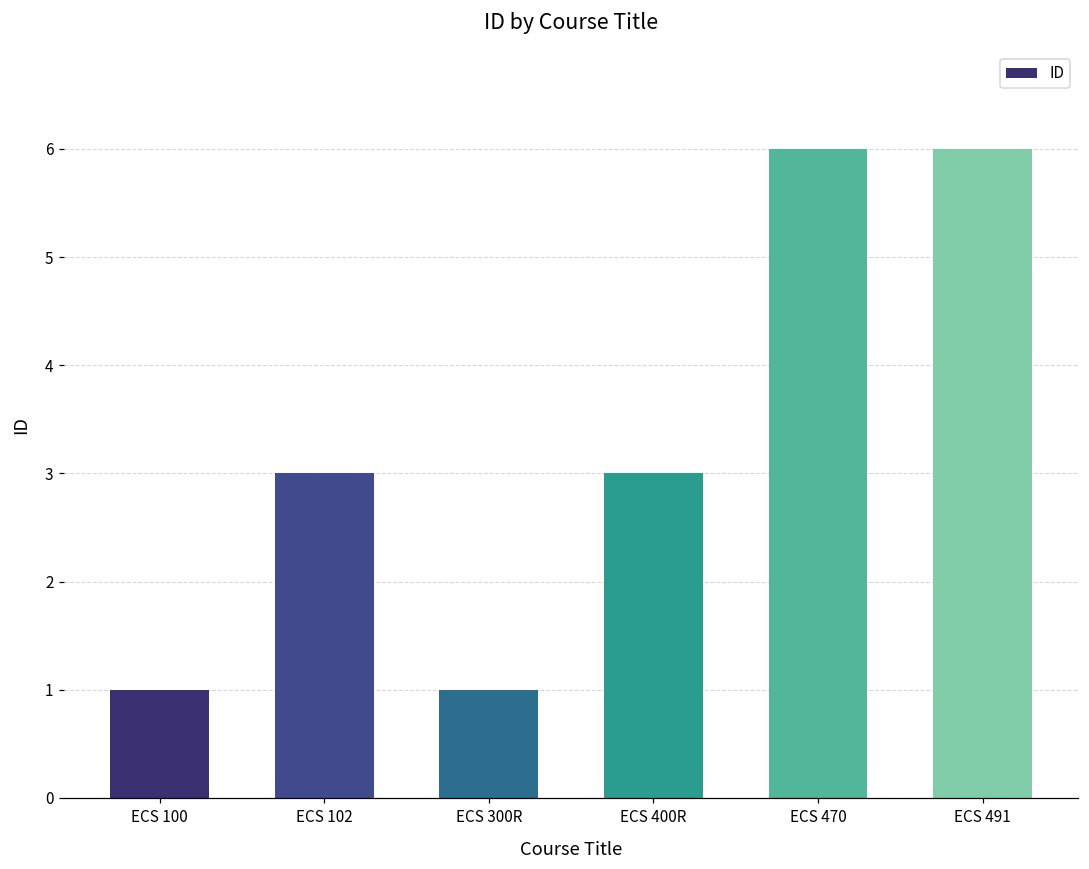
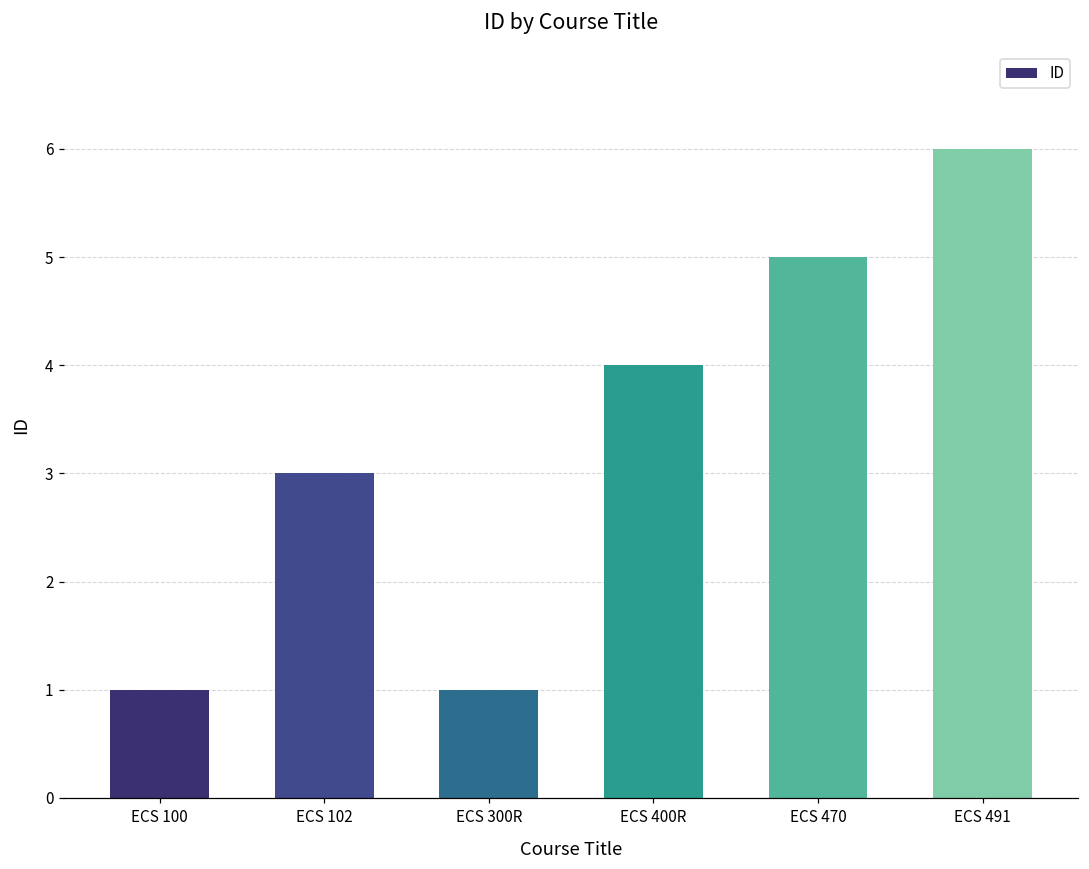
ECS 400R: 3 -> 4
ECS 470: 6 -> 5
